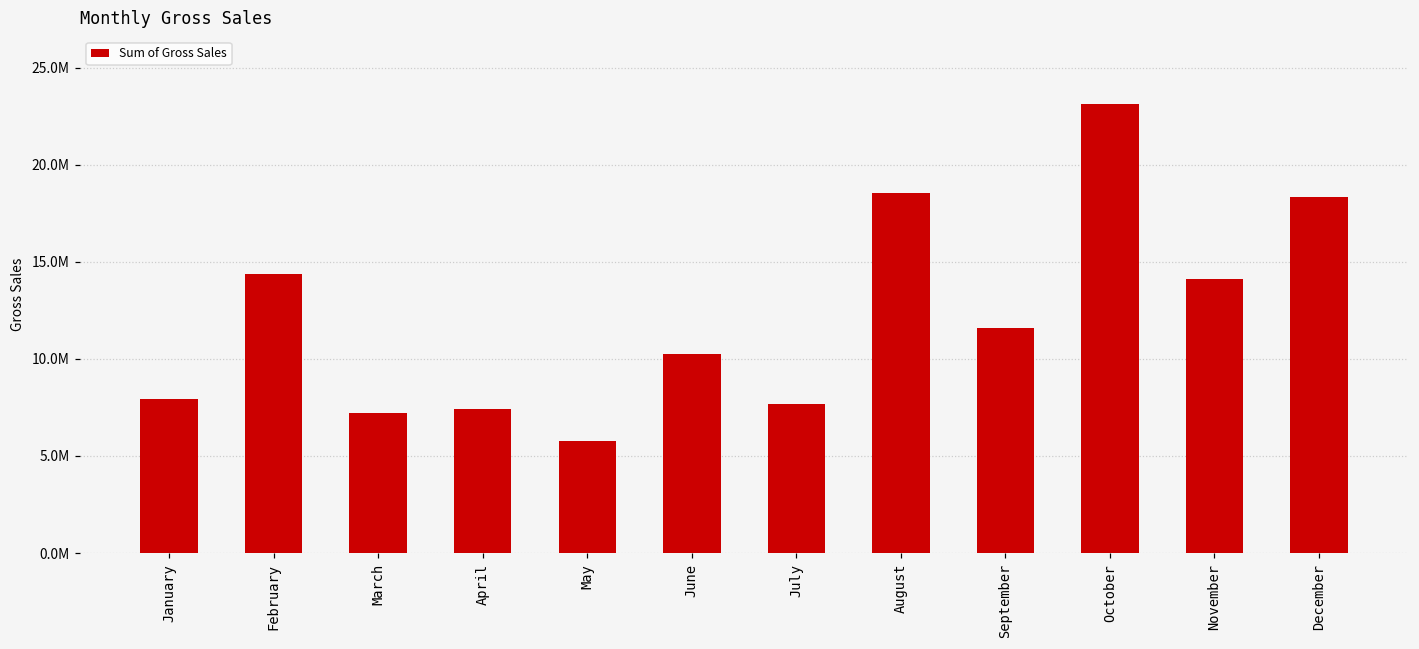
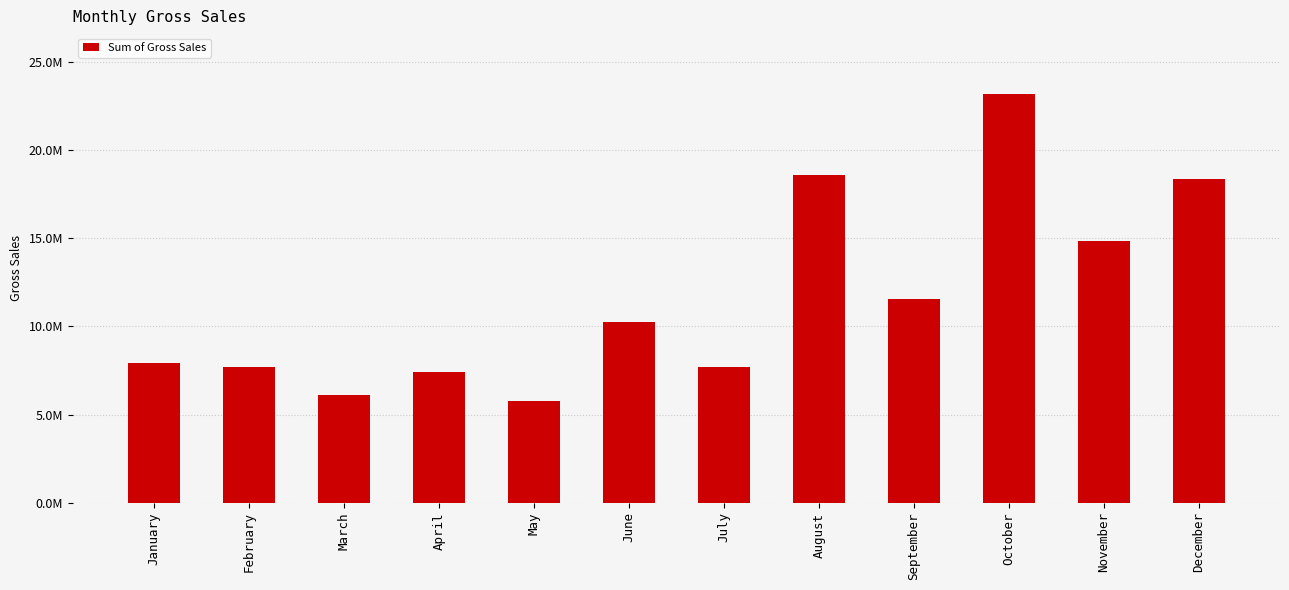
February: 14400000 -> 7700000
March: 7200000 -> 6100000
November: 14100000 -> 14800000
